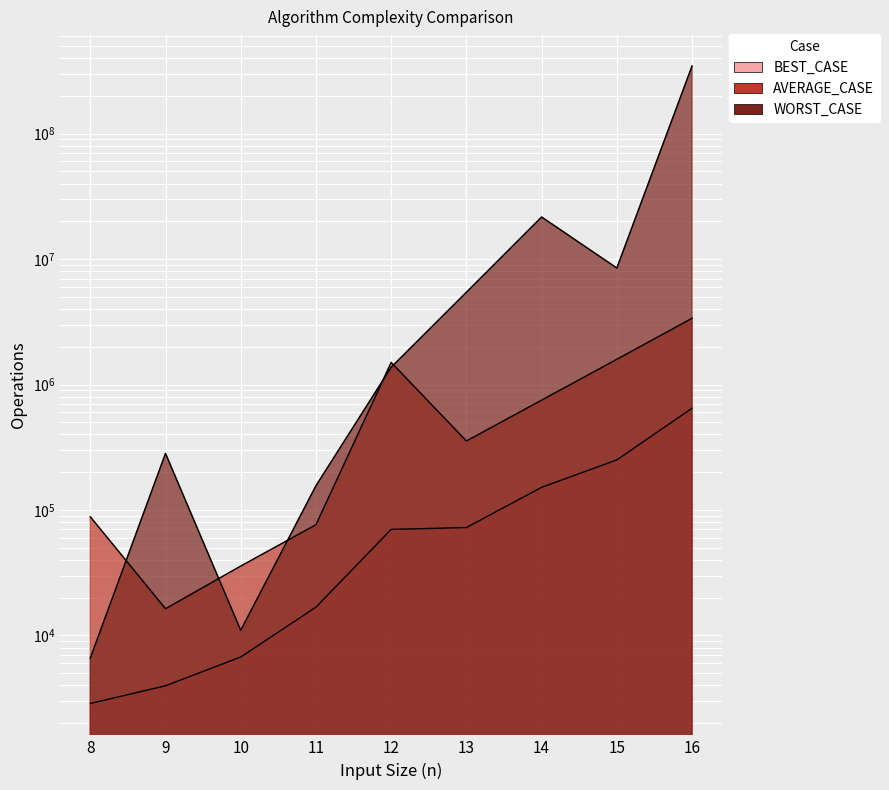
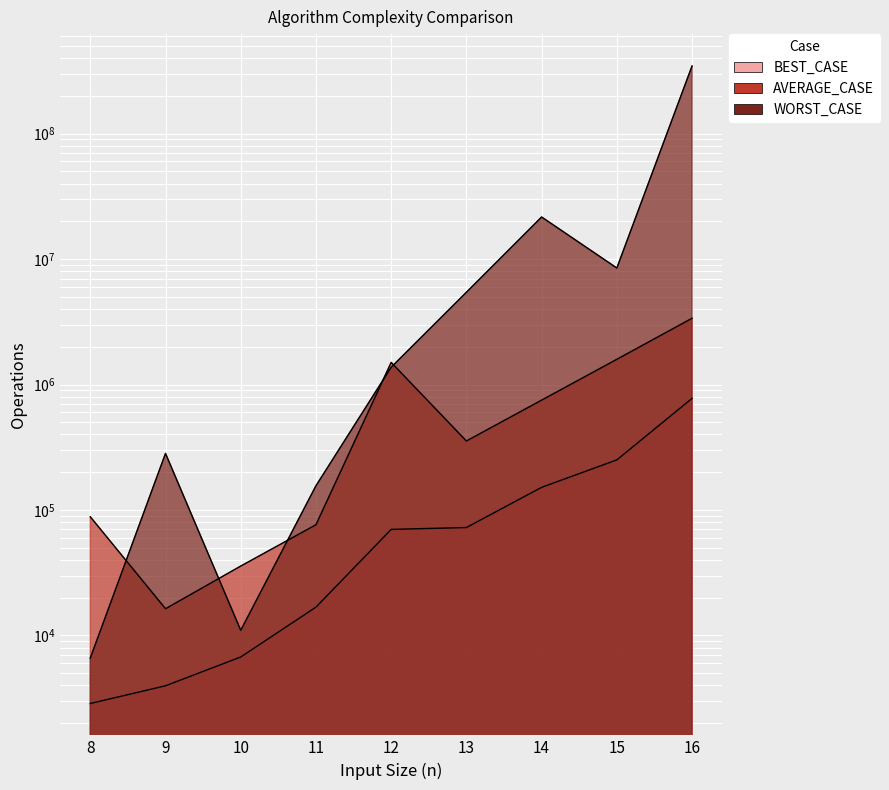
BEST_CASE, 16: 600000 -> 800000
